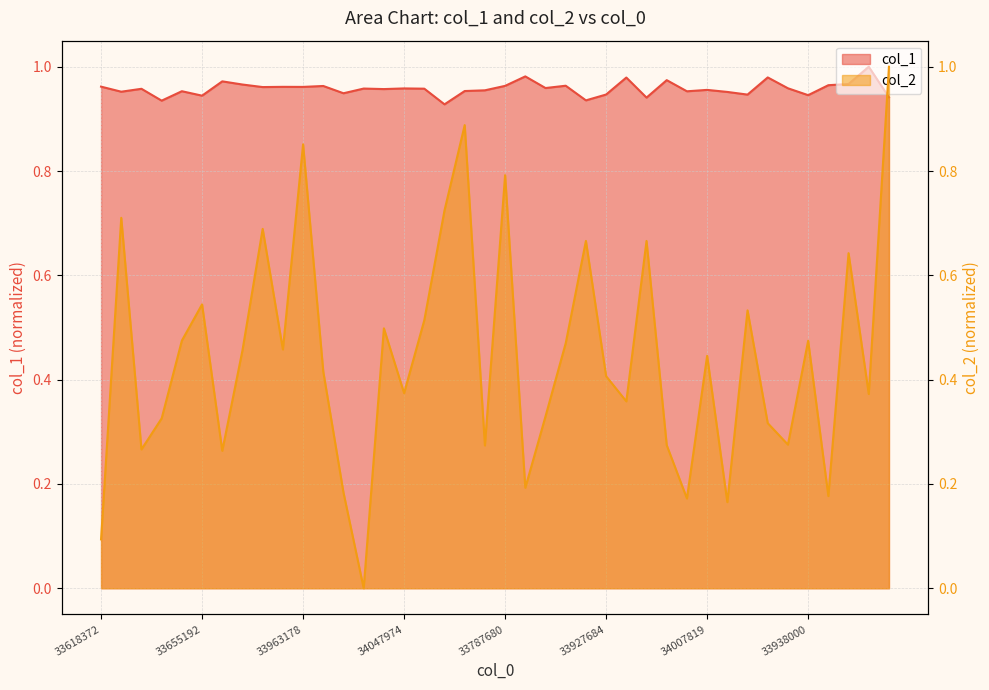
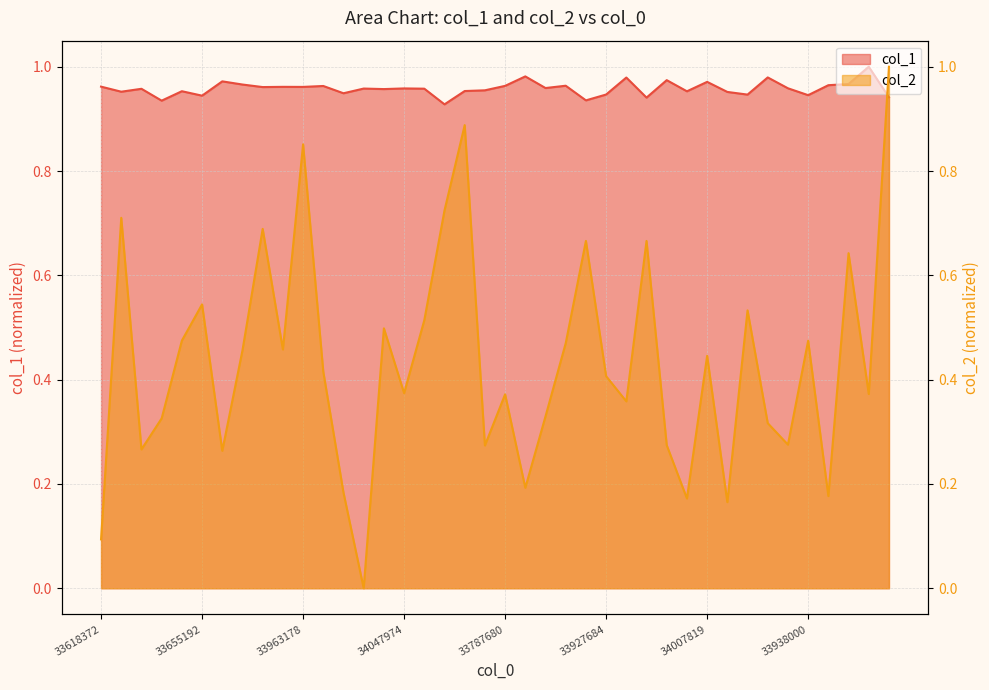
col_1, 34007819: 0.96 -> 0.97
col_2, 33787680: 0.79 -> 0.37
